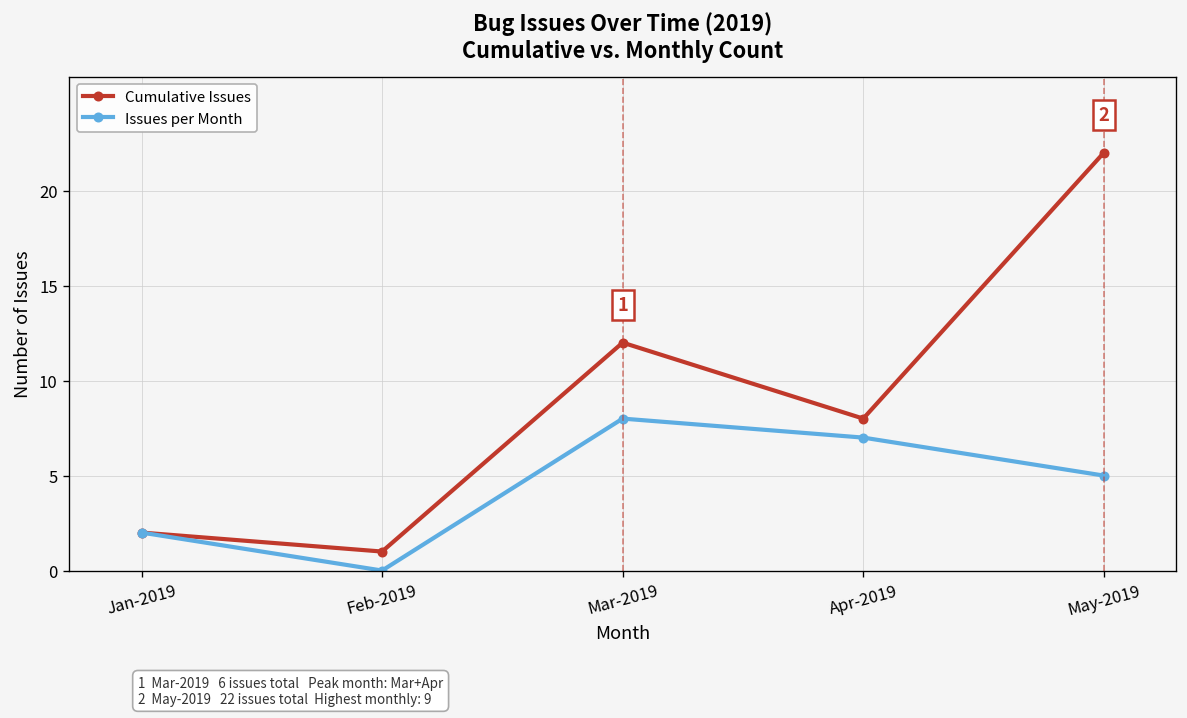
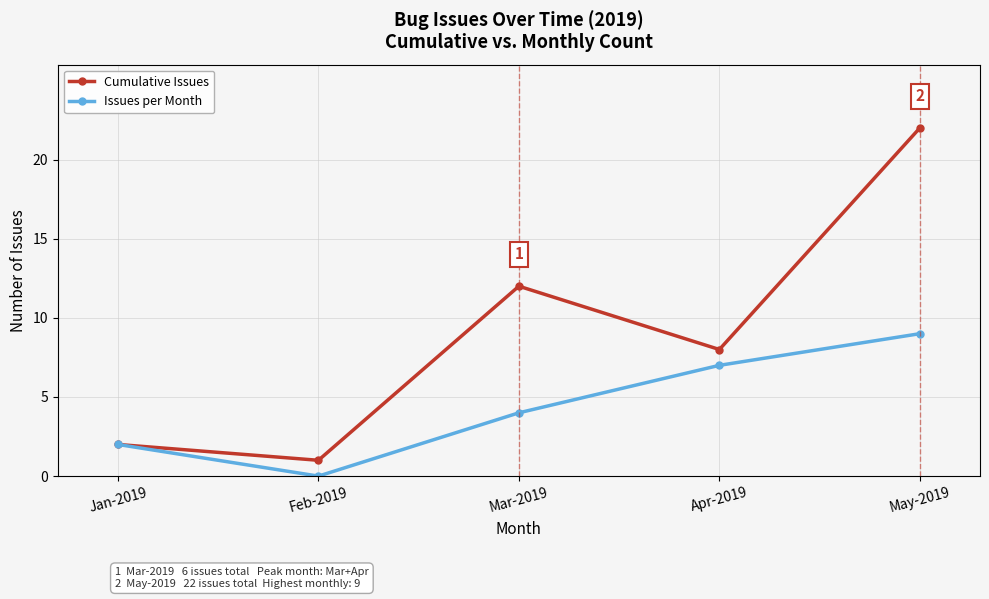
Issues per Month, Mar-2019: 8 -> 4
Issues per Month, May-2019: 5 -> 9
